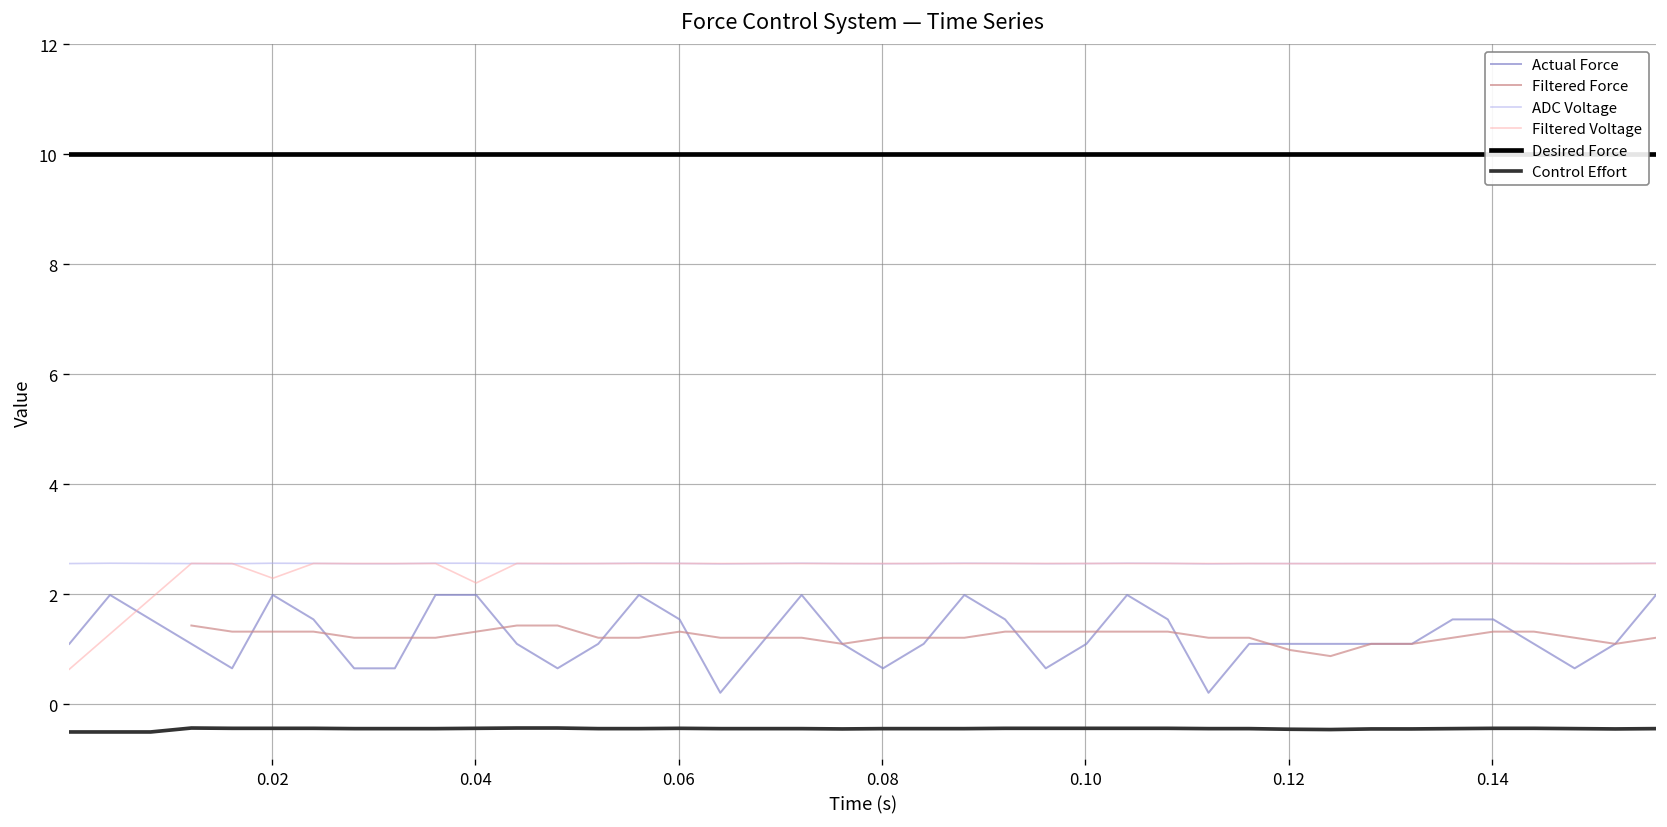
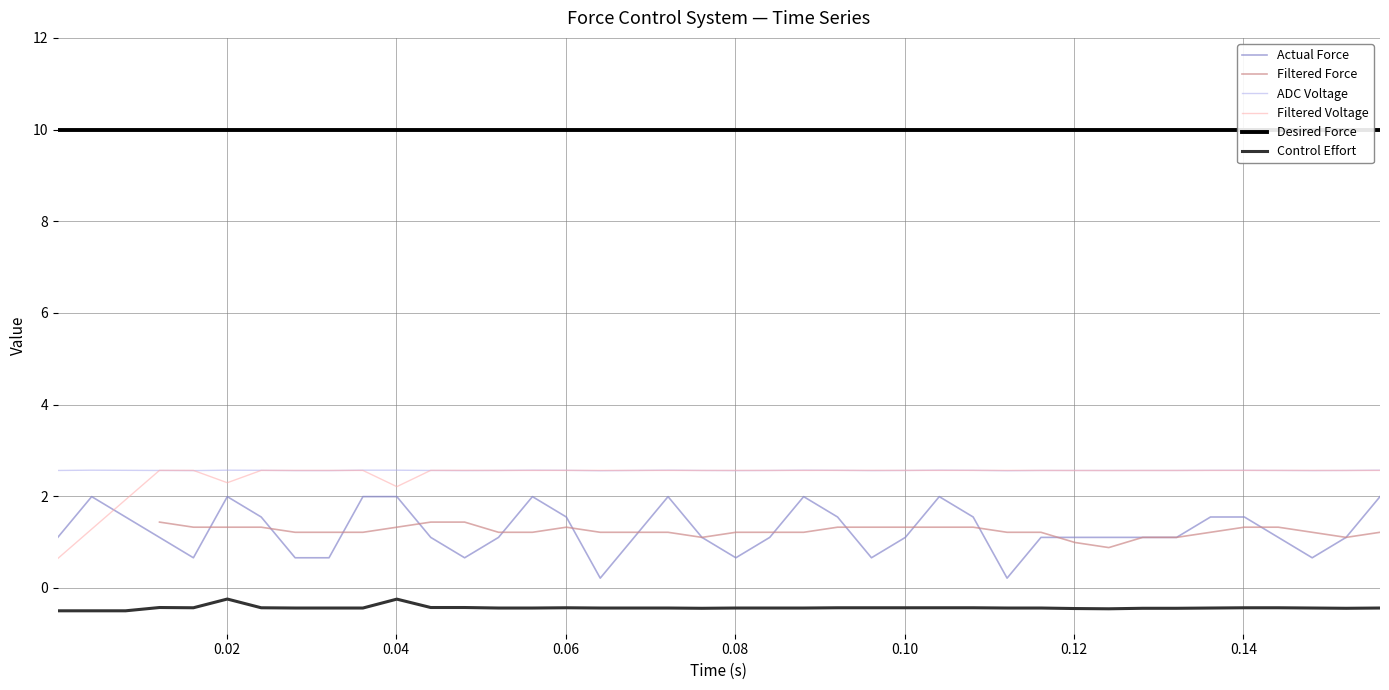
Control Effort, 0.02: -0.4 -> -0.2
Control Effort, 0.04: -0.4 -> -0.2
